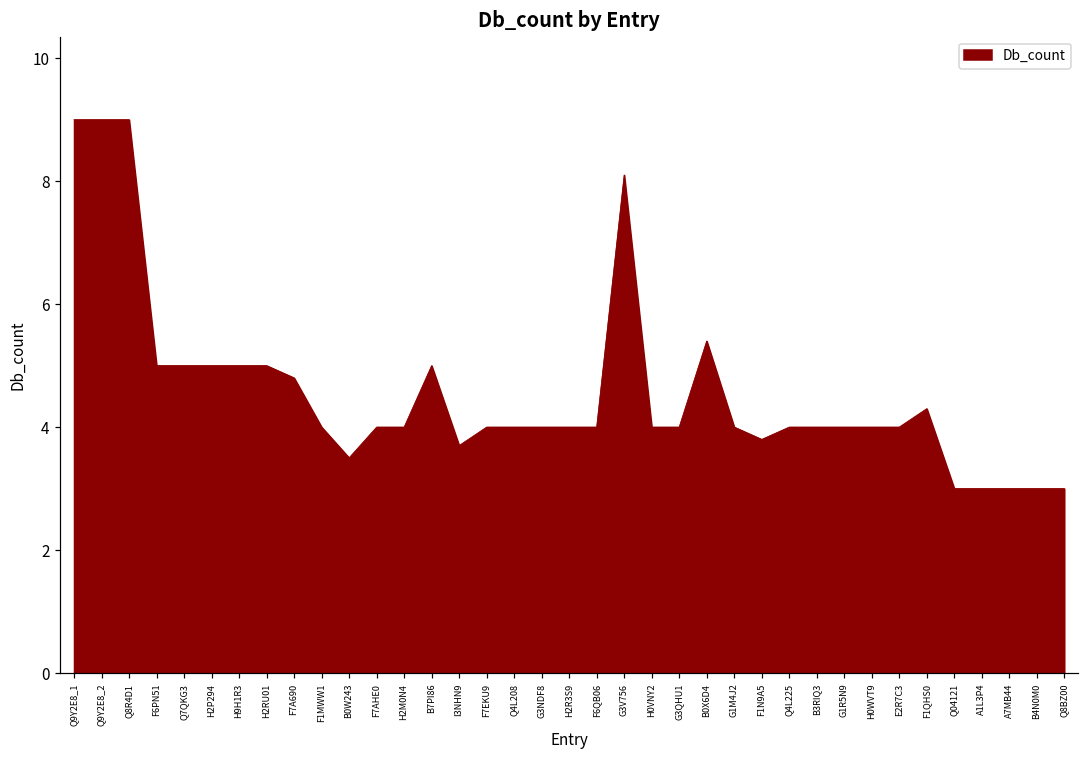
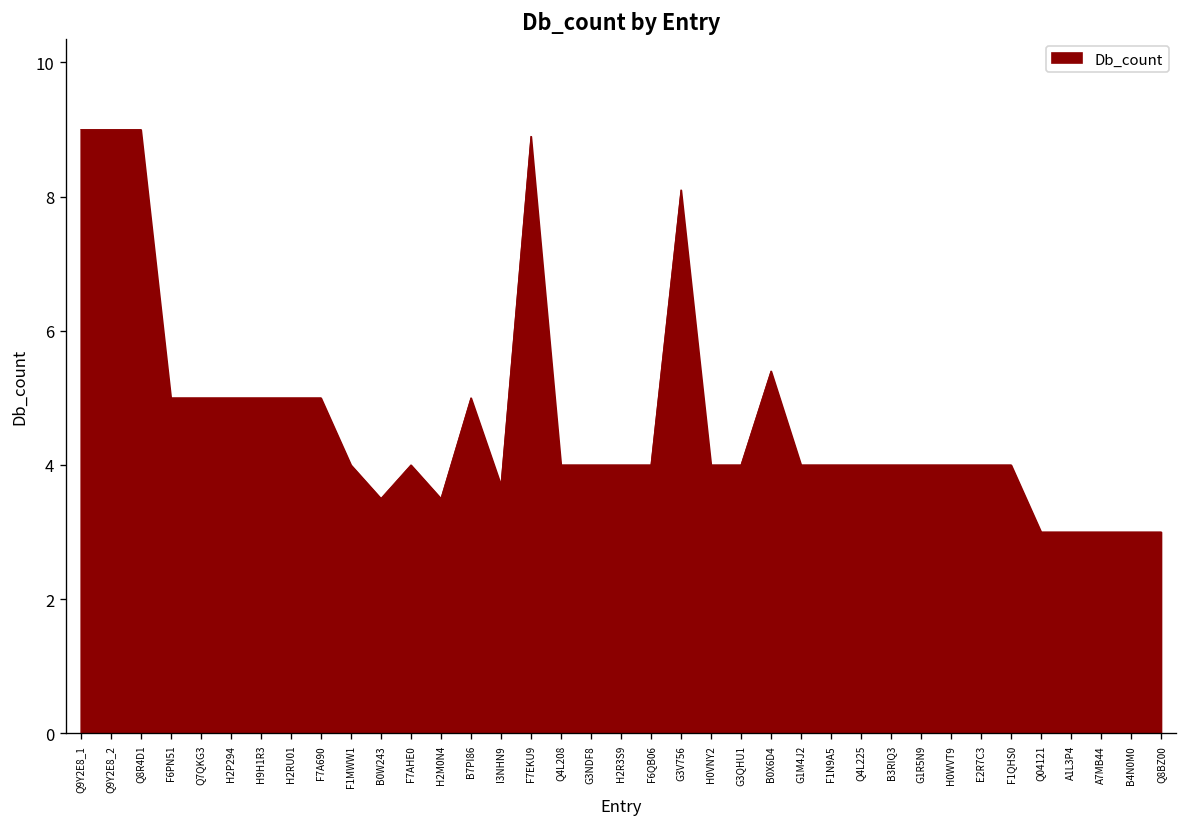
F7A690: 4.8 -> 5.0
H2M0N4: 4.0 -> 3.5
F7EKU9: 4.0 -> 8.9
F1N9A5: 3.8 -> 4.0
F1QHS0: 4.3 -> 4.0
